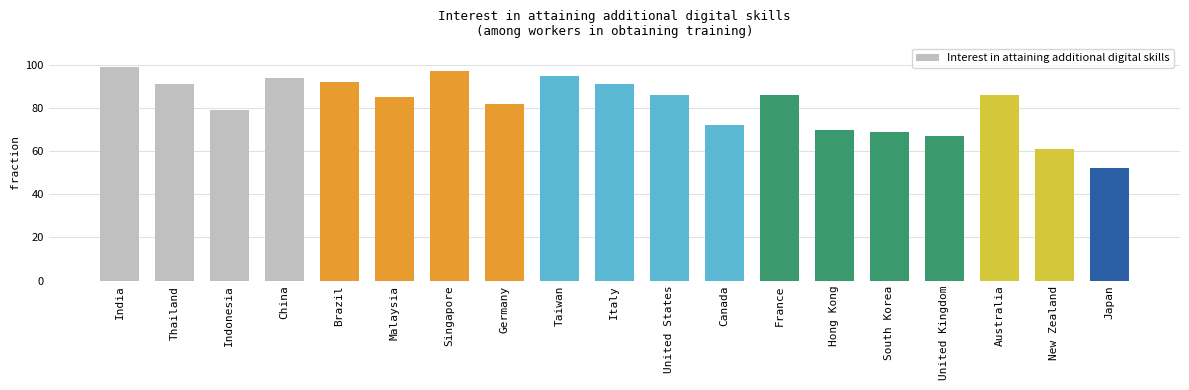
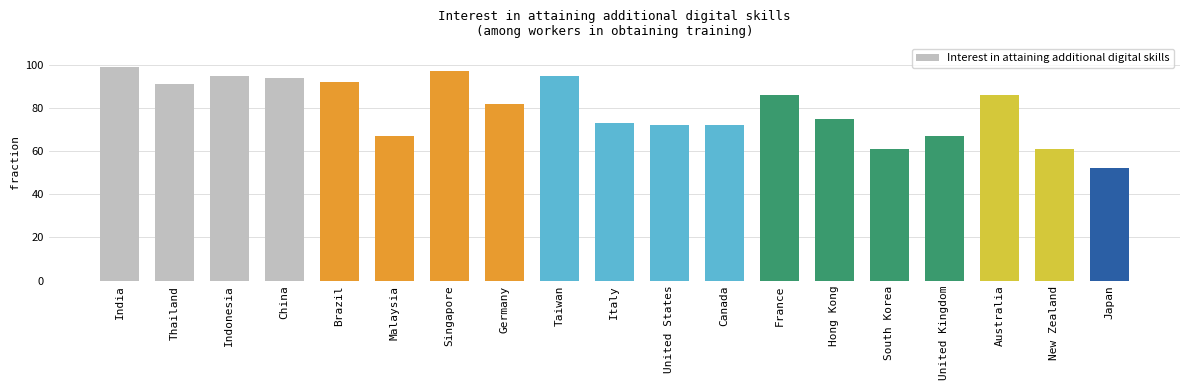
Indonesia: 79 -> 95
Malaysia: 85 -> 67
Italy: 91 -> 73
United States: 86 -> 72
Hong Kong: 70 -> 75
South Korea: 69 -> 61
